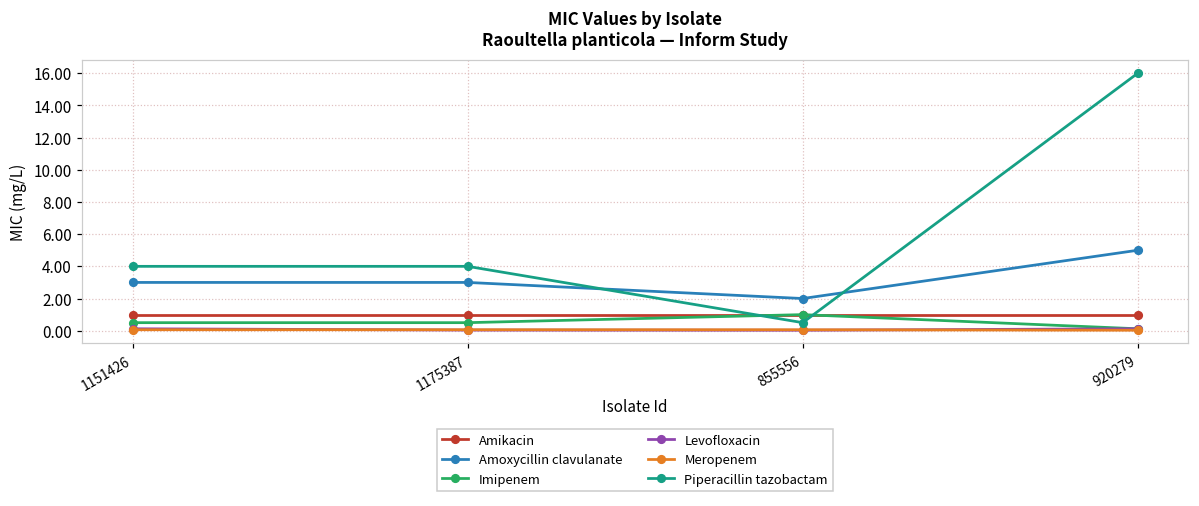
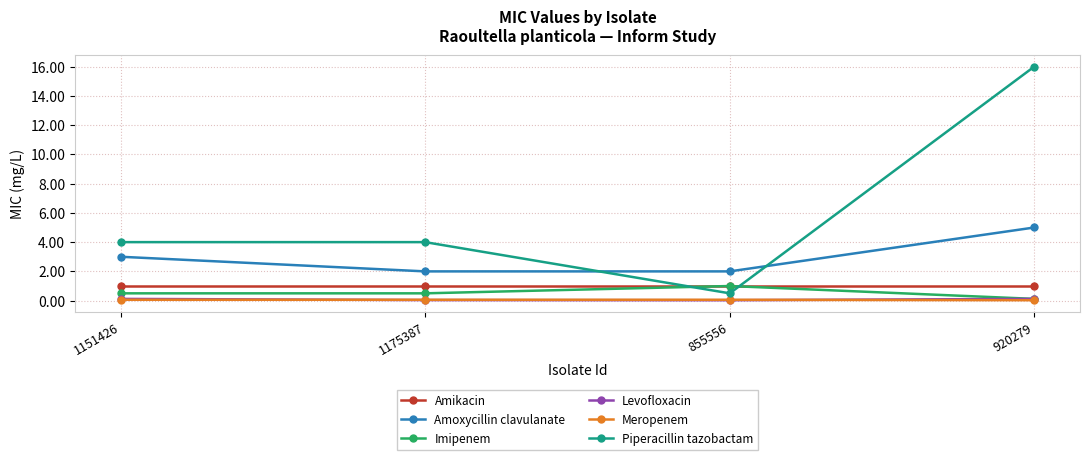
Amoxycillin clavulanate, 1175387: 3 -> 2
